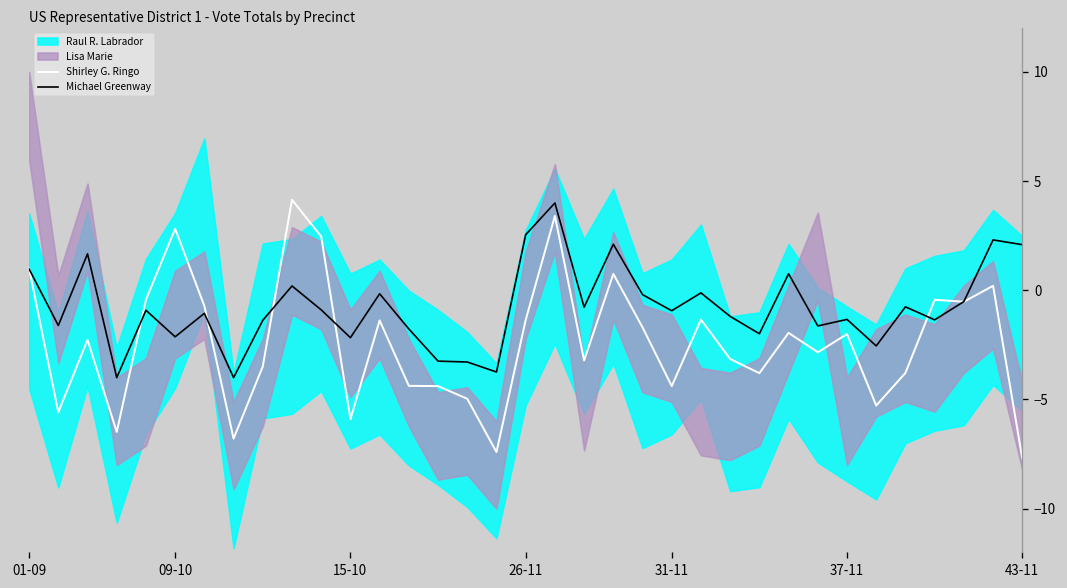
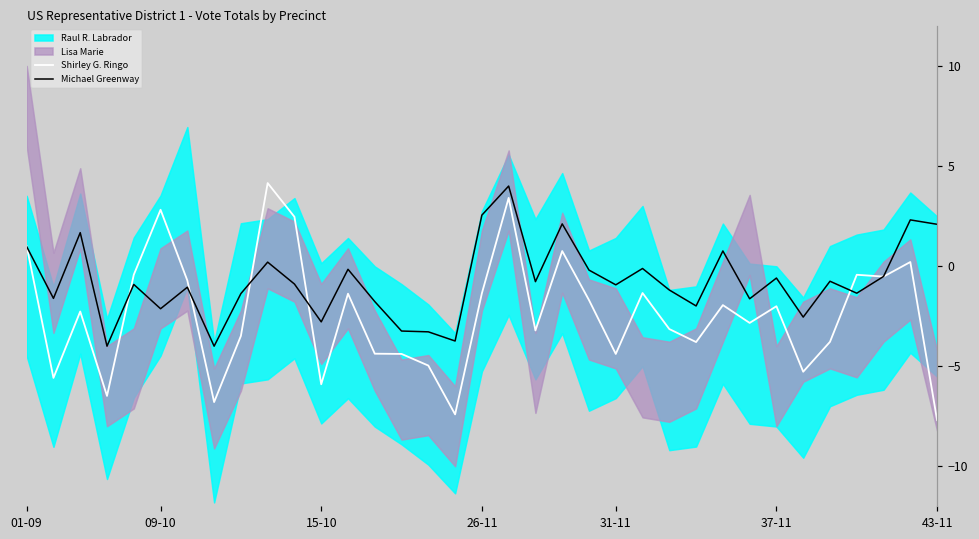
Michael Greenway, 15-10: -2.2 -> -2.8
Michael Greenway, 37-11: -1.3 -> -0.6
